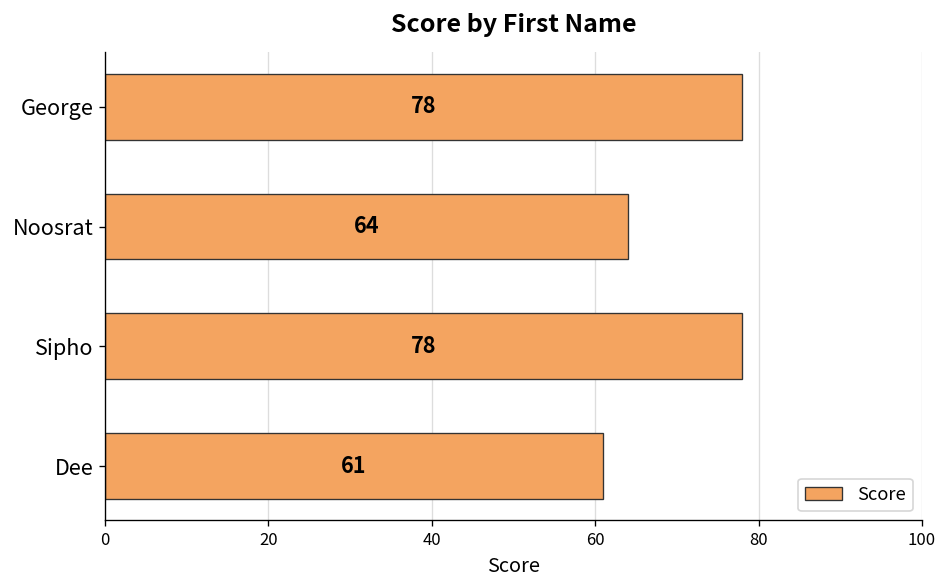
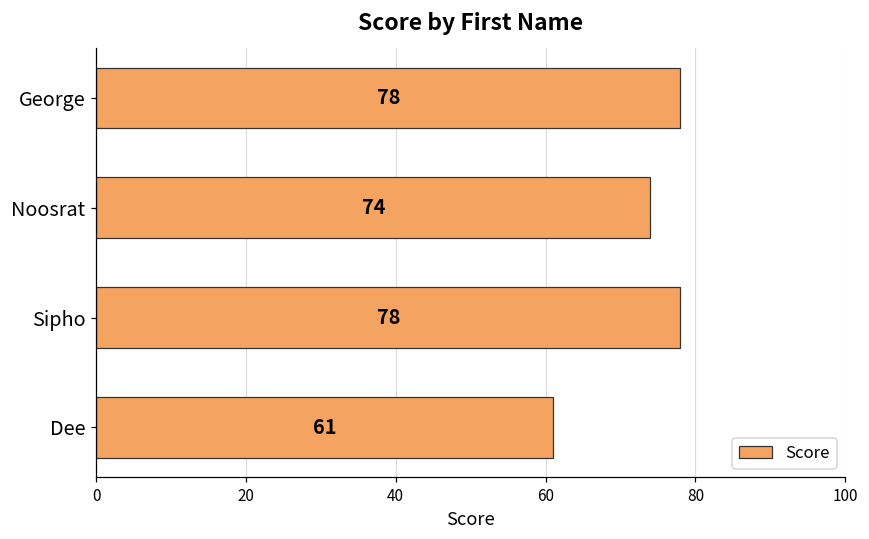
Noosrat: 64 -> 74
